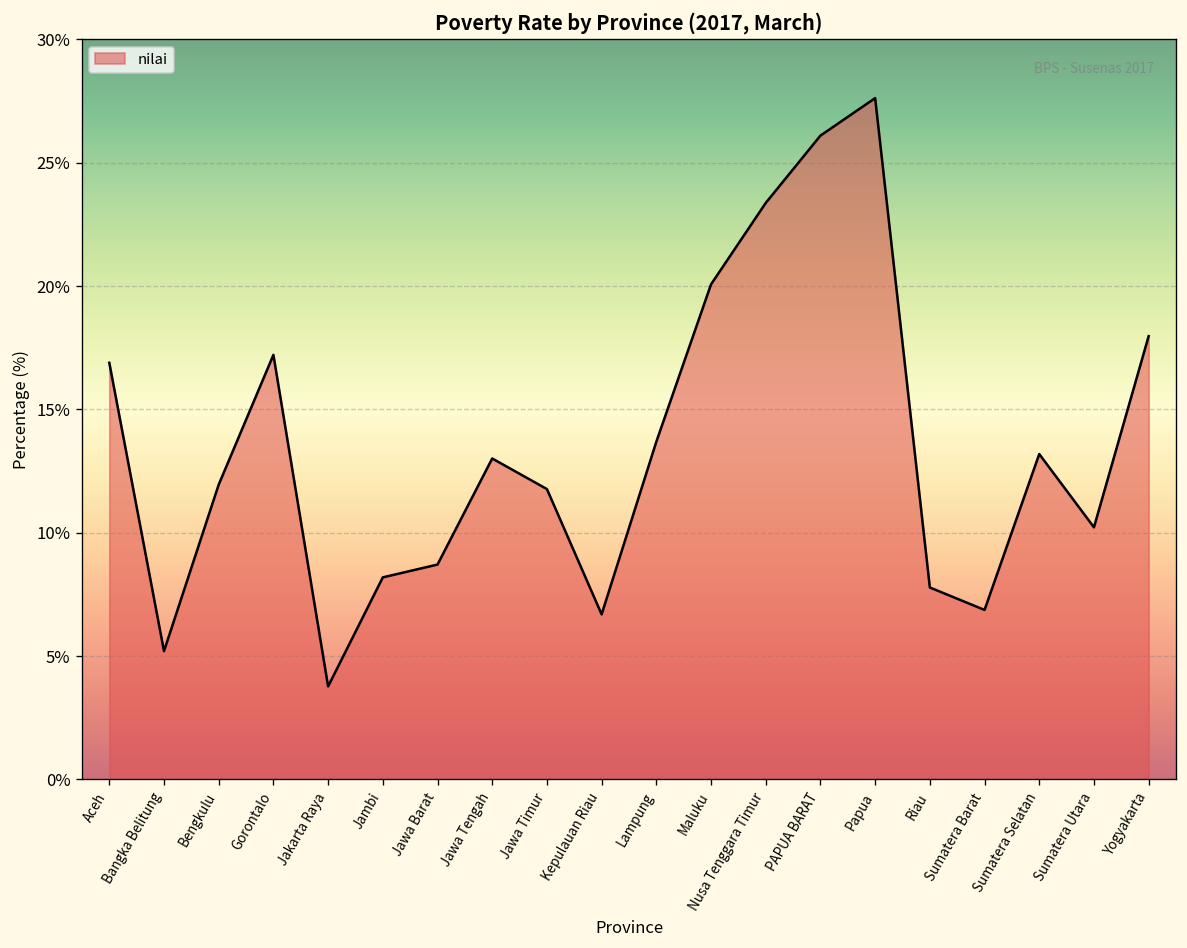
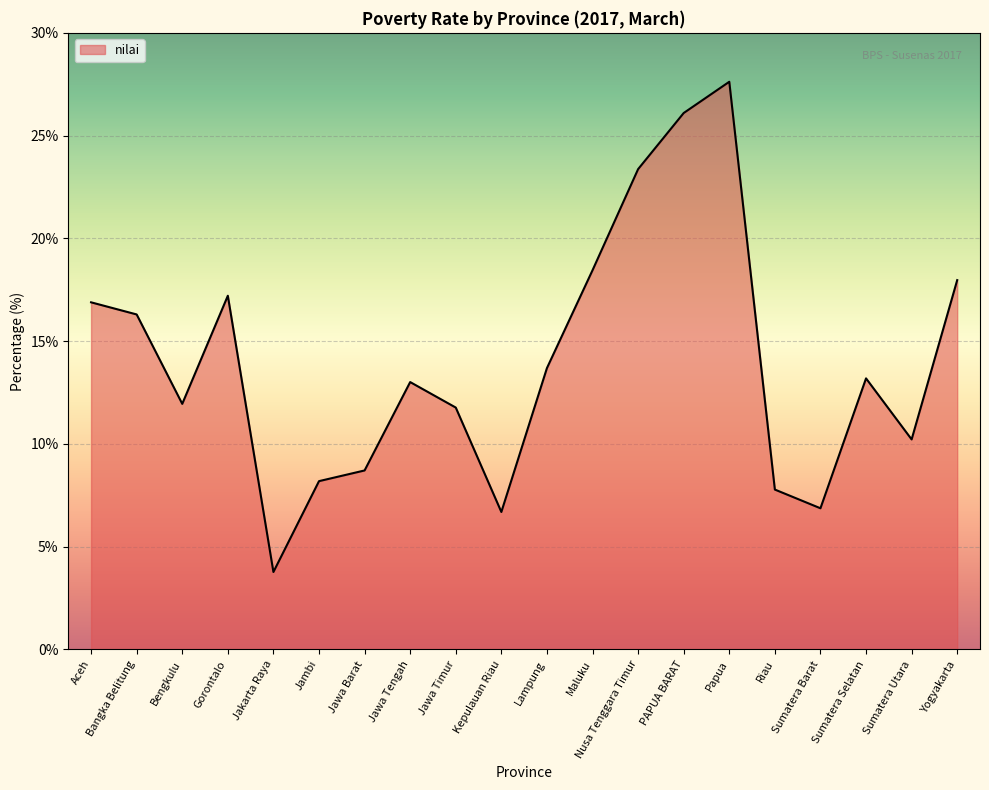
Bangka Belitung: 5.2% -> 16.3%
Maluku: 20.1% -> 18.5%
